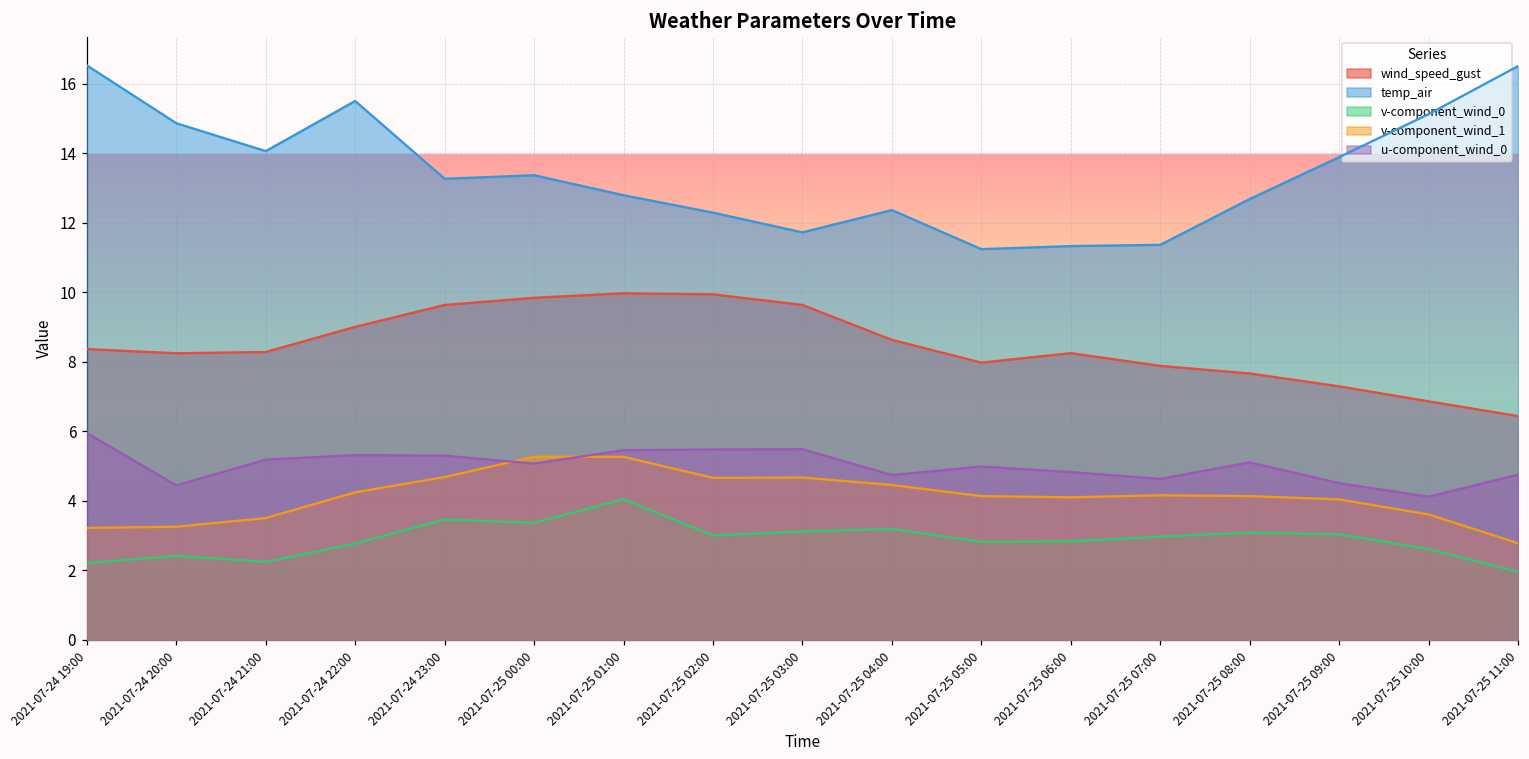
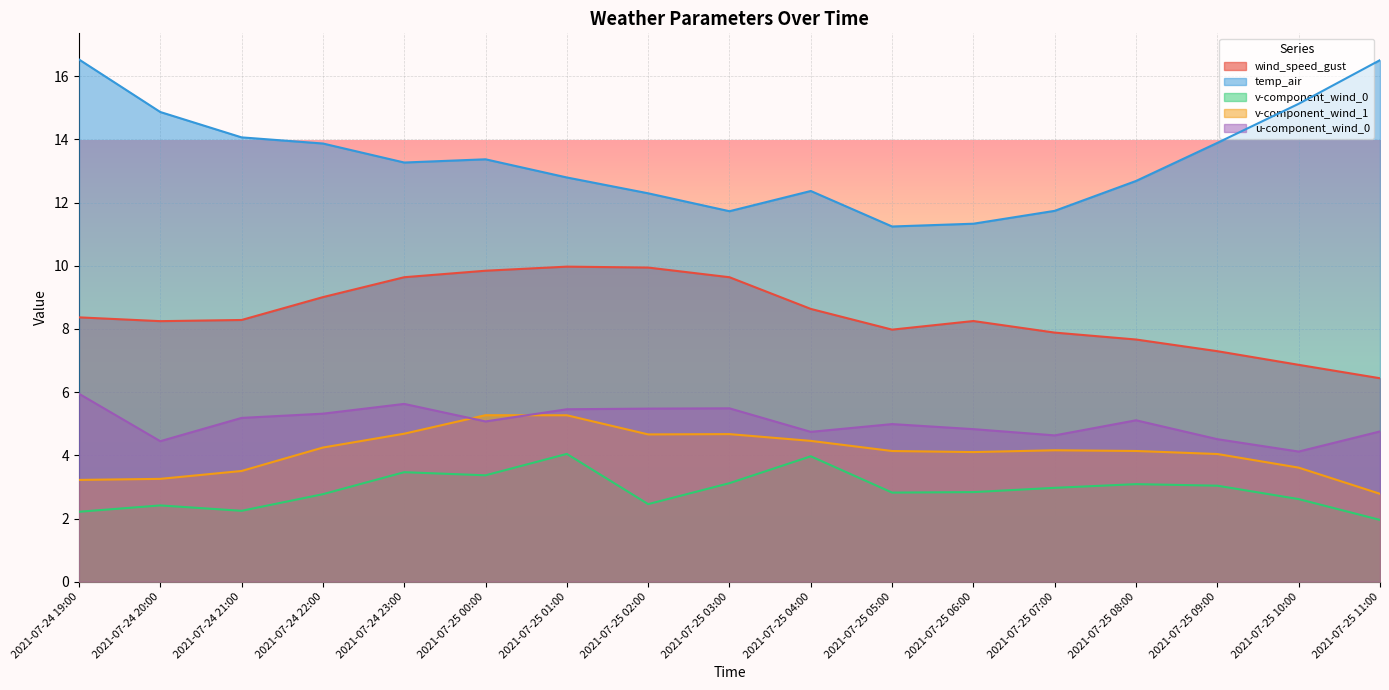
temp_air, 2021-07-24 22:00: 15.5 -> 13.9
u-component_wind_0, 2021-07-24 23:00: 5.3 -> 5.6
v-component_wind_0, 2021-07-25 02:00: 3.0 -> 2.5
v-component_wind_0, 2021-07-25 04:00: 3.2 -> 4.0
temp_air, 2021-07-25 07:00: 11.4 -> 11.7
